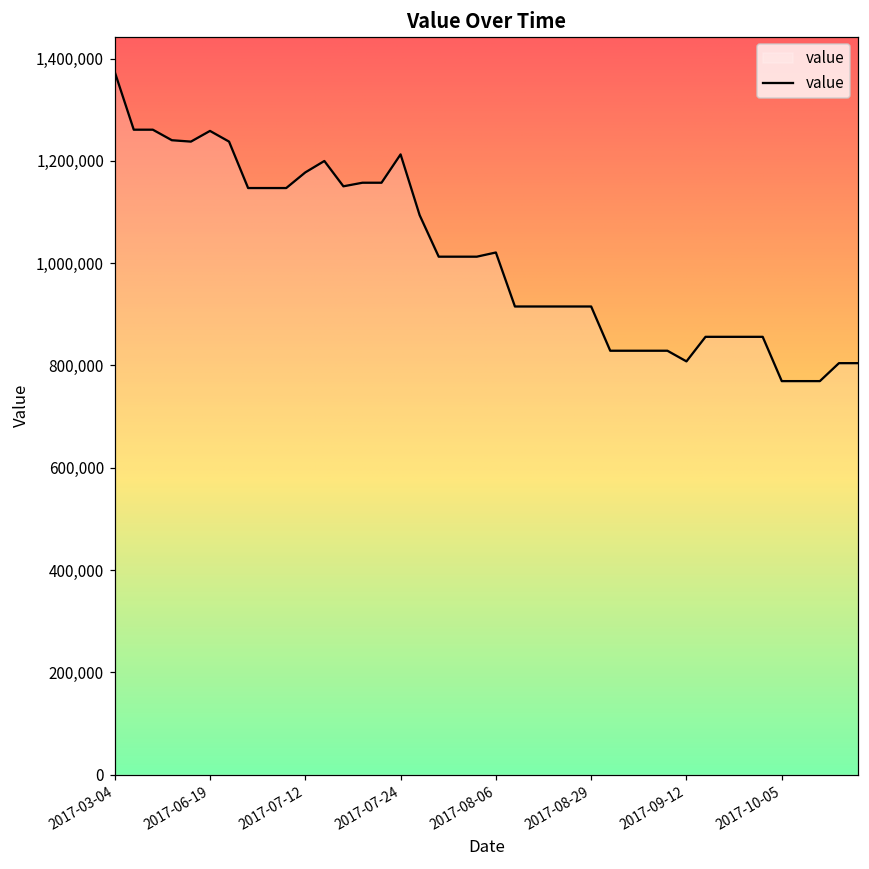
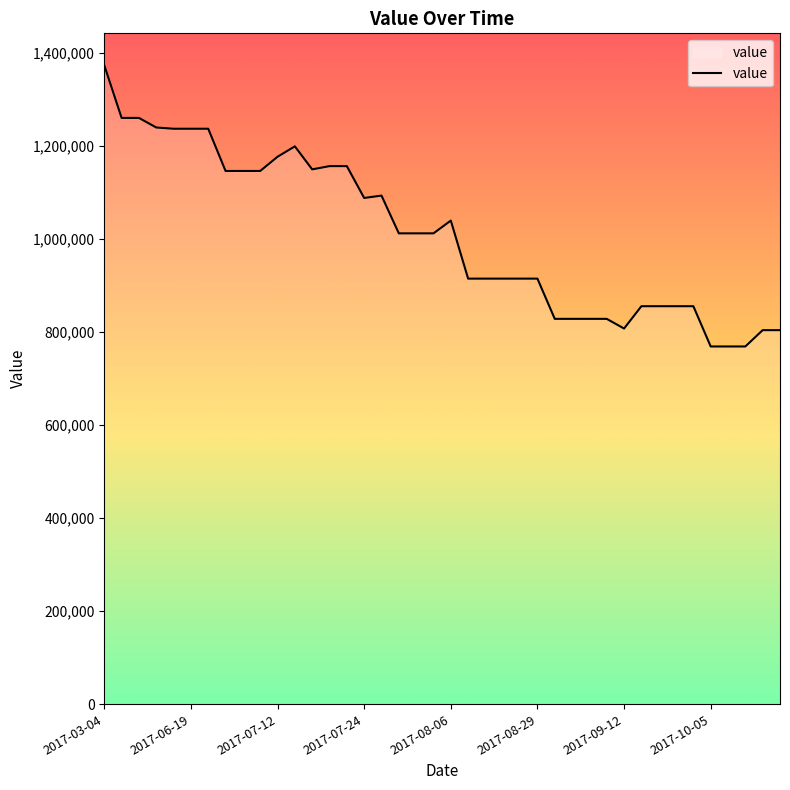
2017-06-19: 1,260,000 -> 1,240,000
2017-07-24: 1,210,000 -> 1,090,000
2017-08-06: 1,020,000 -> 1,040,000
